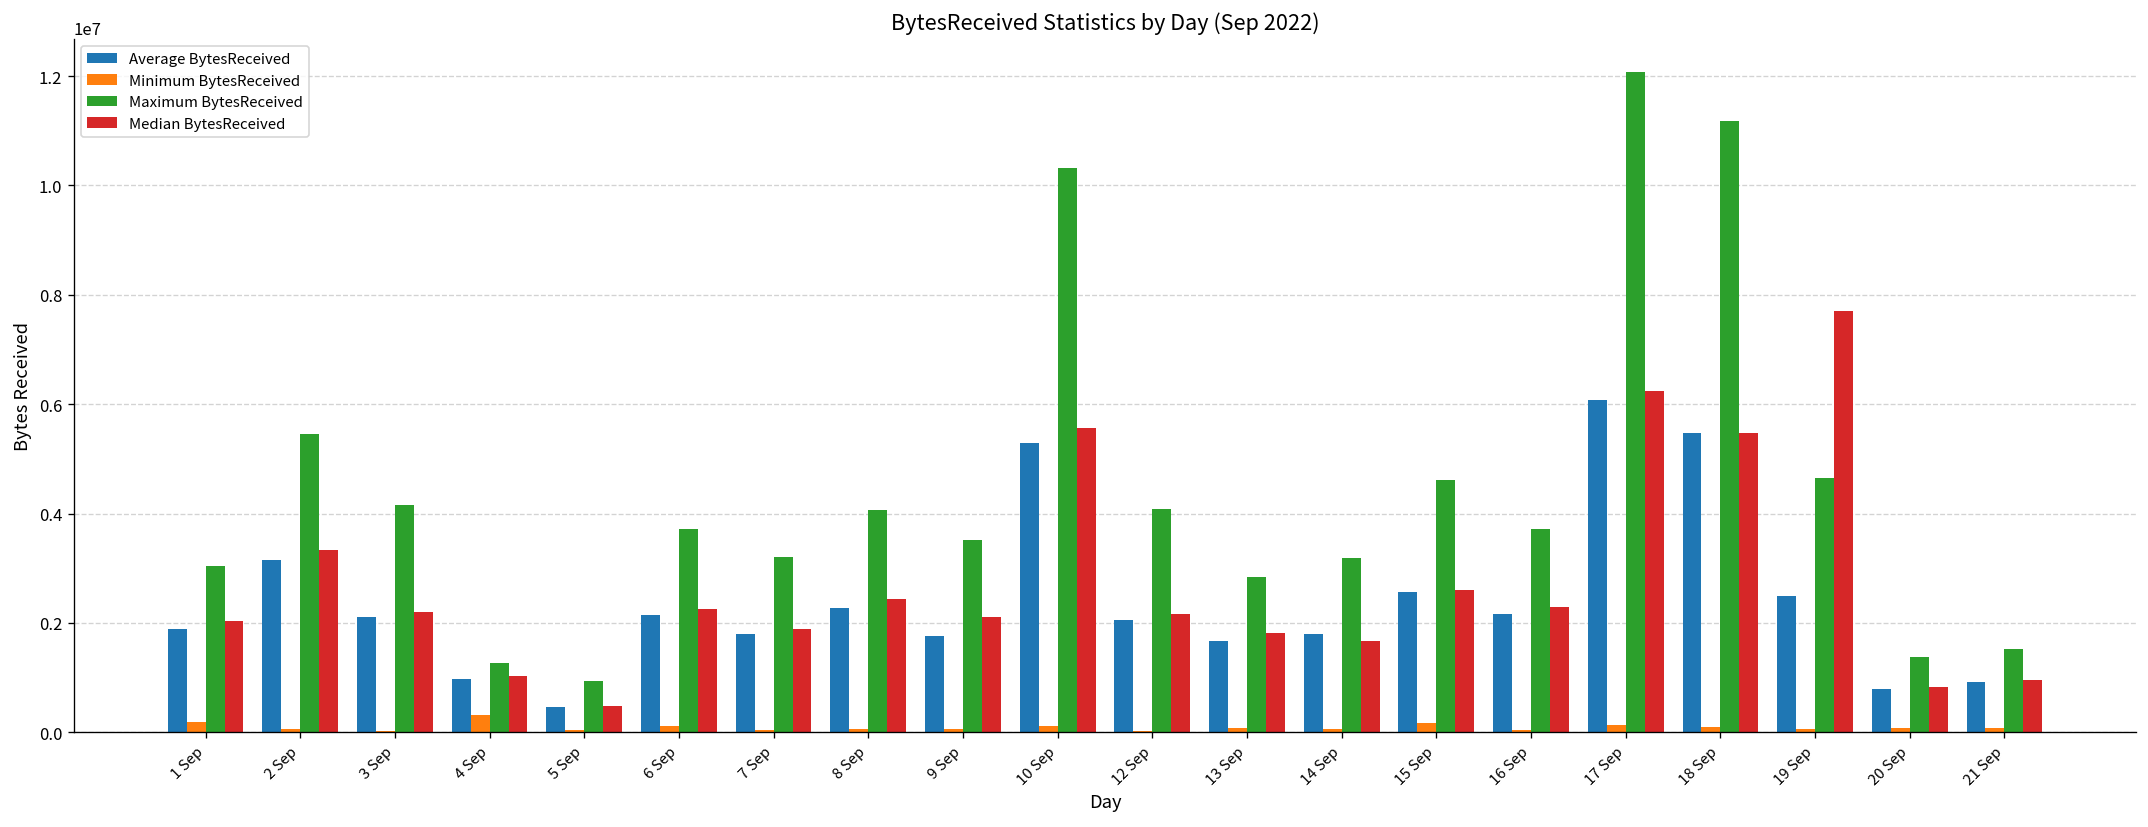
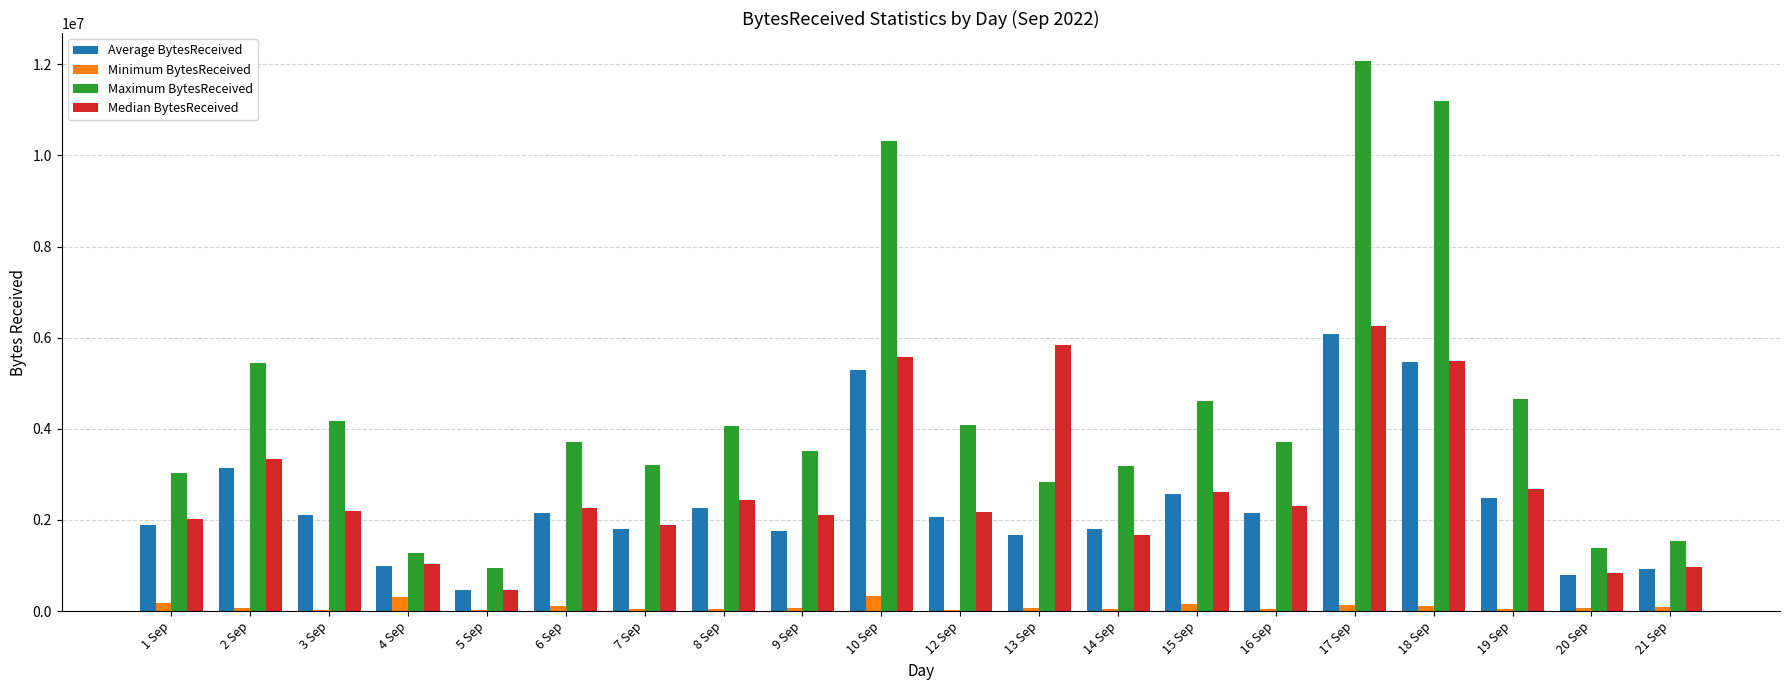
Minimum BytesReceived, 10 Sep: 100000 -> 300000
Median BytesReceived, 13 Sep: 1800000 -> 5800000
Median BytesReceived, 19 Sep: 7700000 -> 2700000
